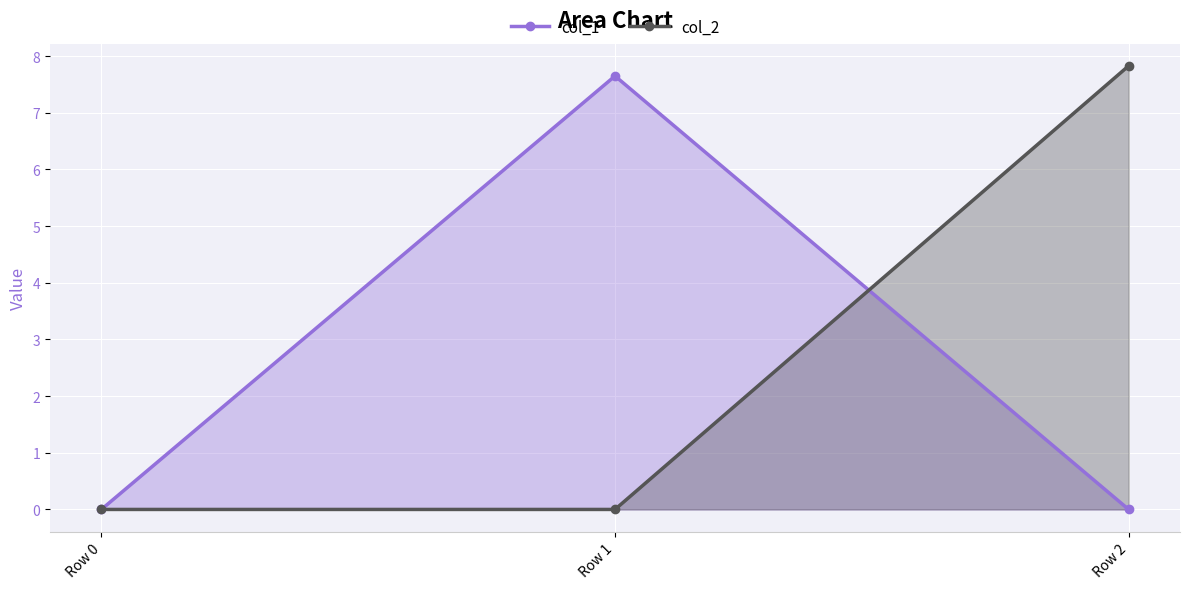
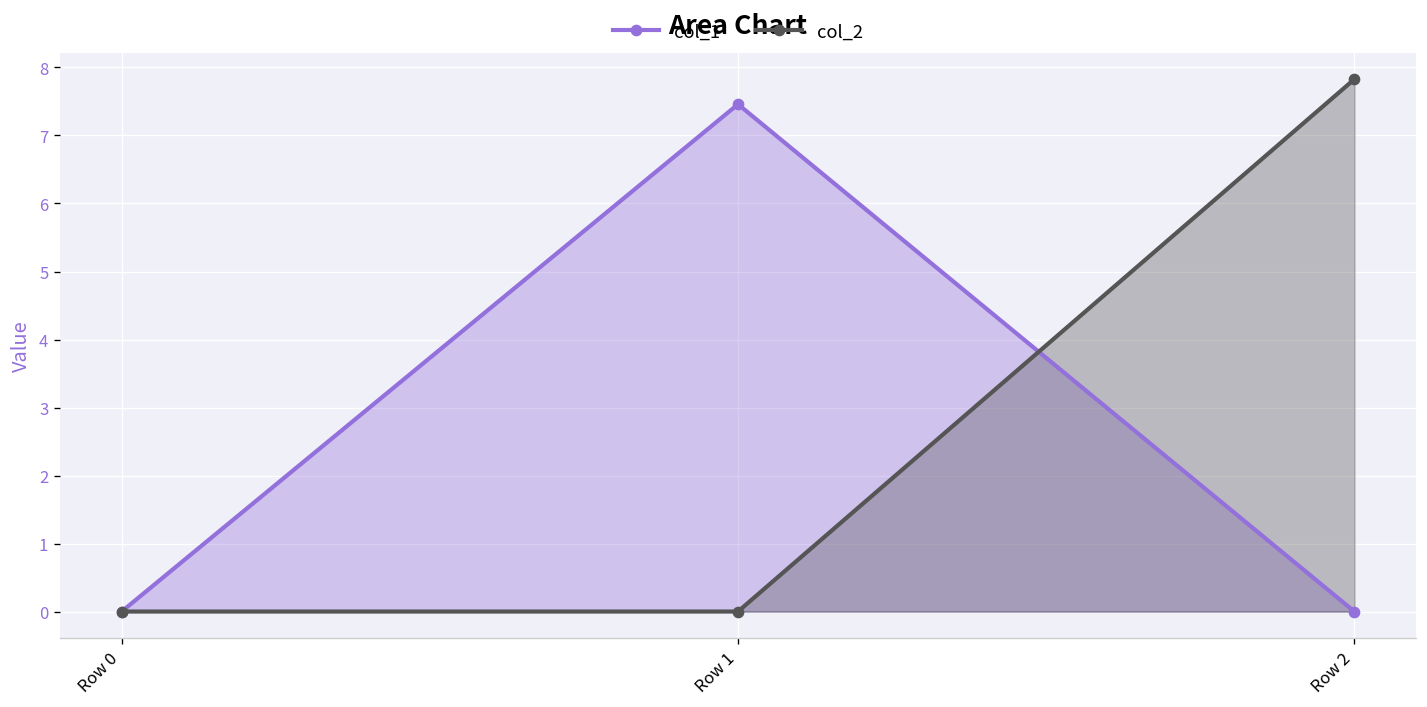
col_1, Row 1: 7.6 -> 7.5
